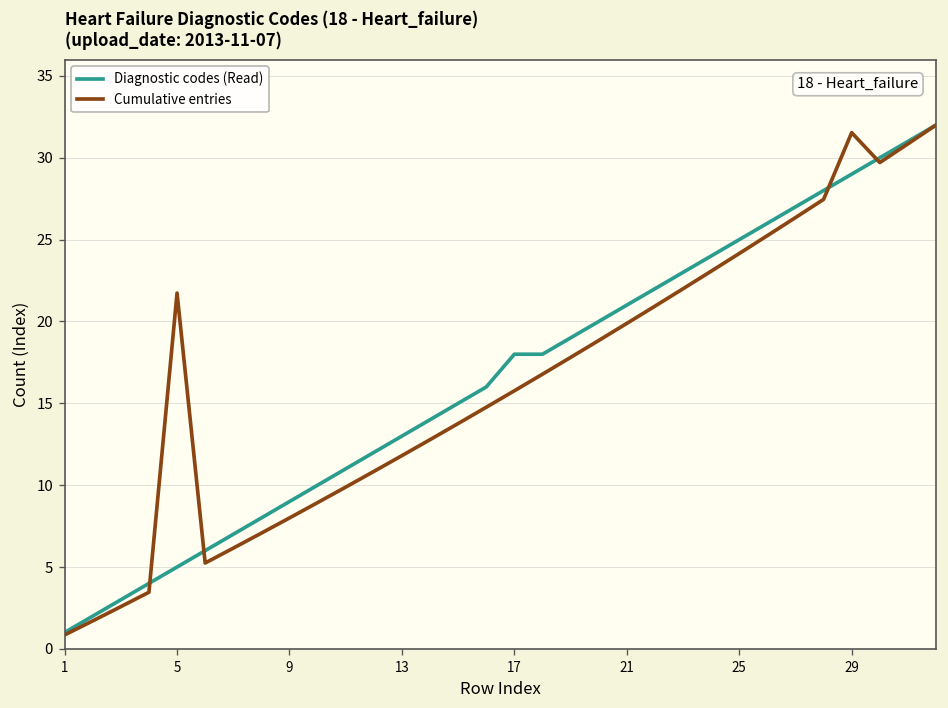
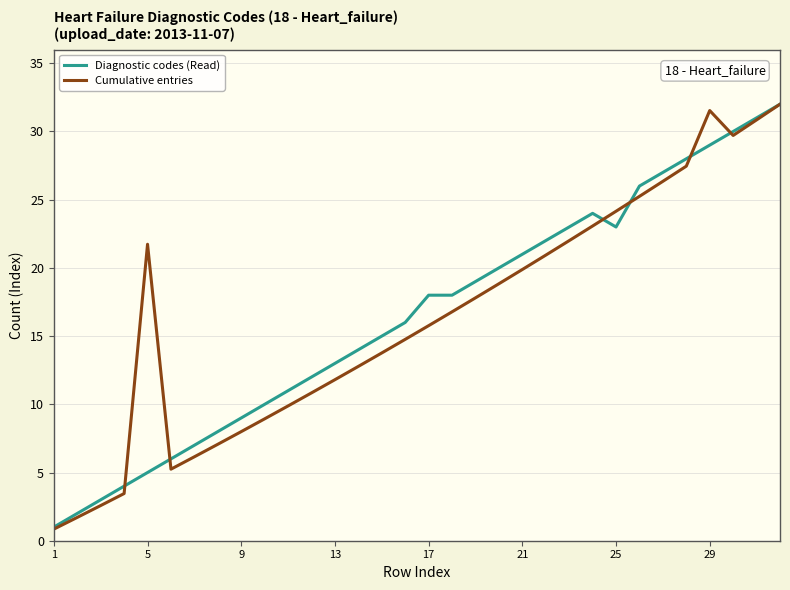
Diagnostic codes (Read), 25: 25 -> 23
